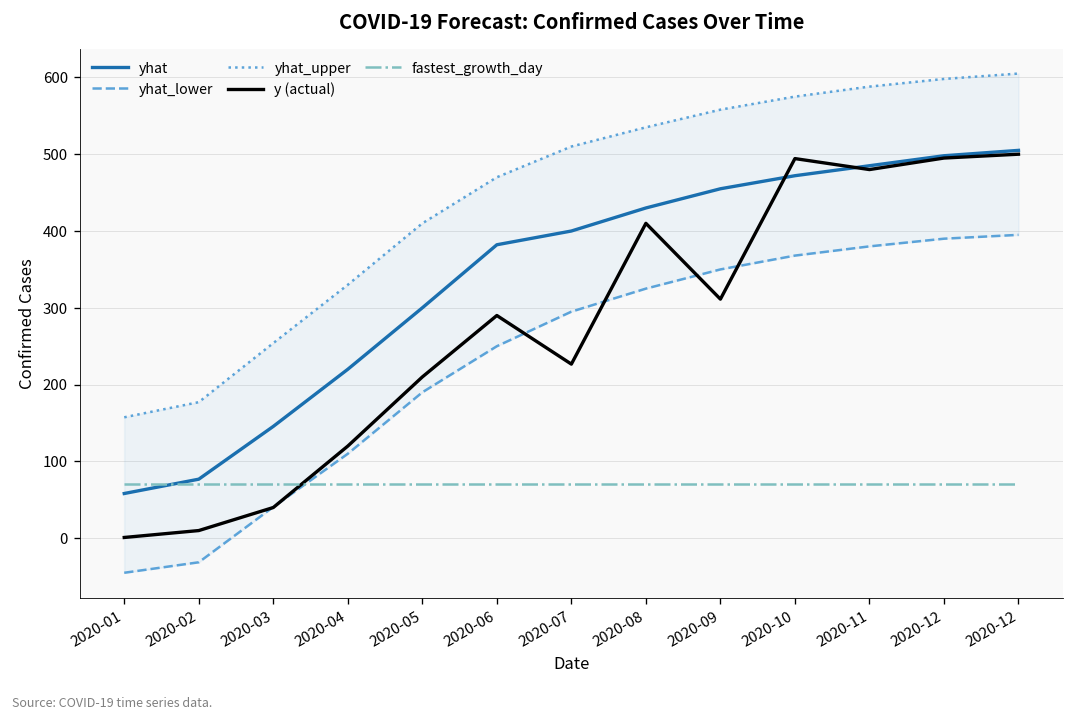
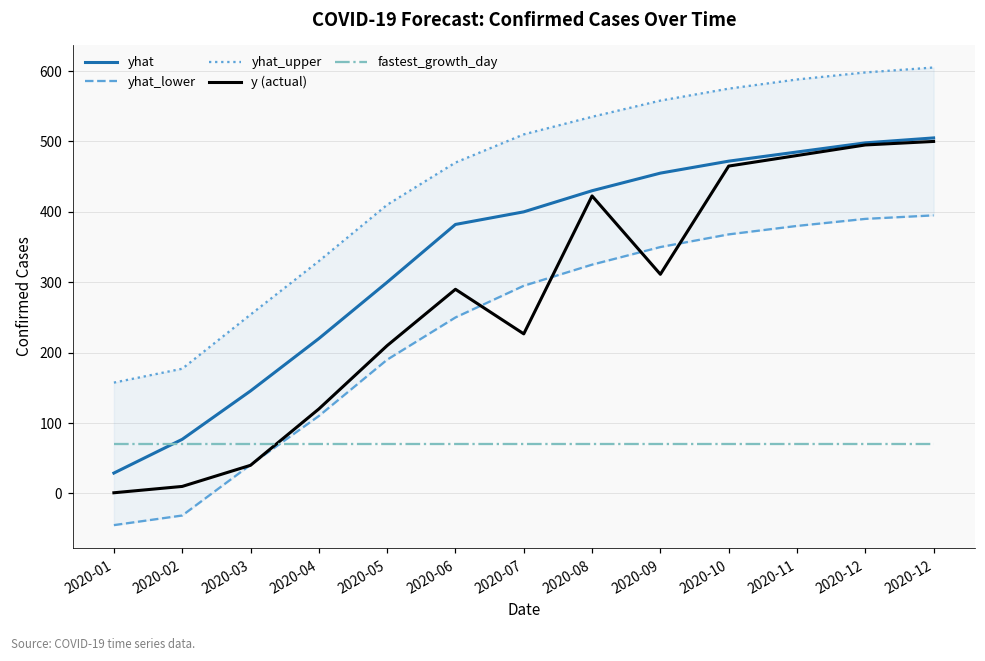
yhat, 2020-01: 60 -> 30
y (actual), 2020-08: 410 -> 420
y (actual), 2020-10: 490 -> 470
